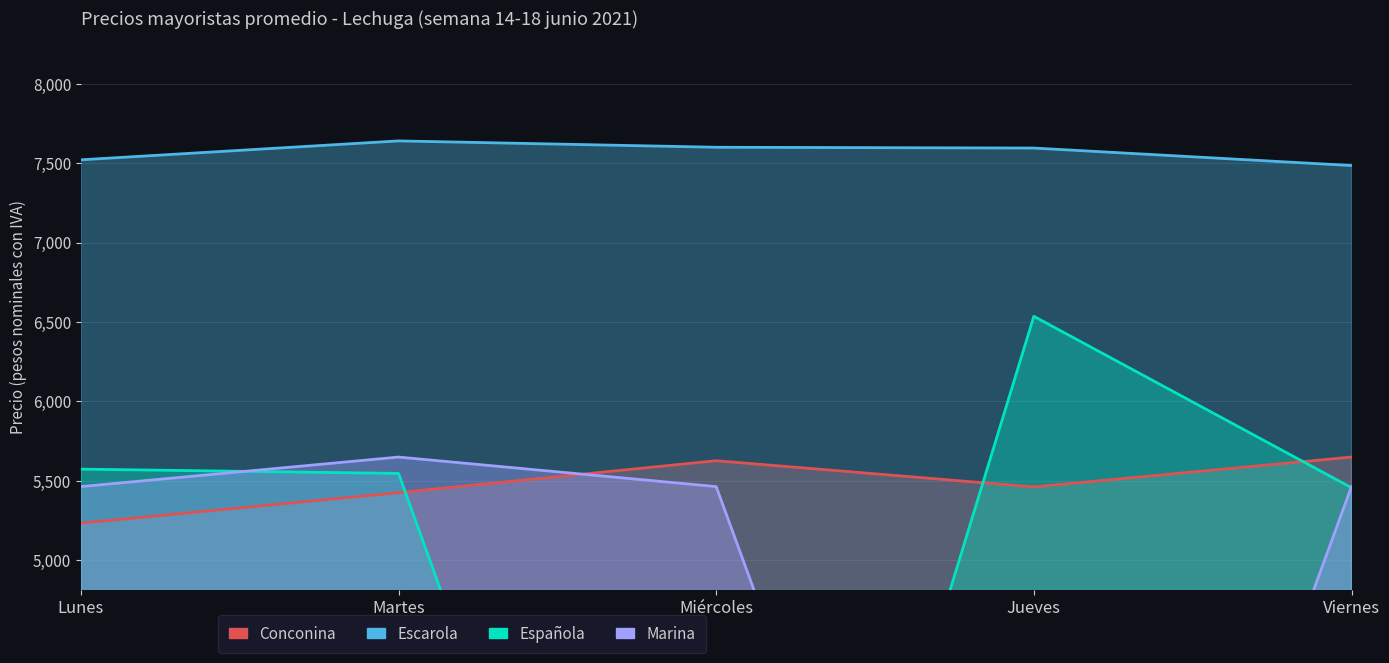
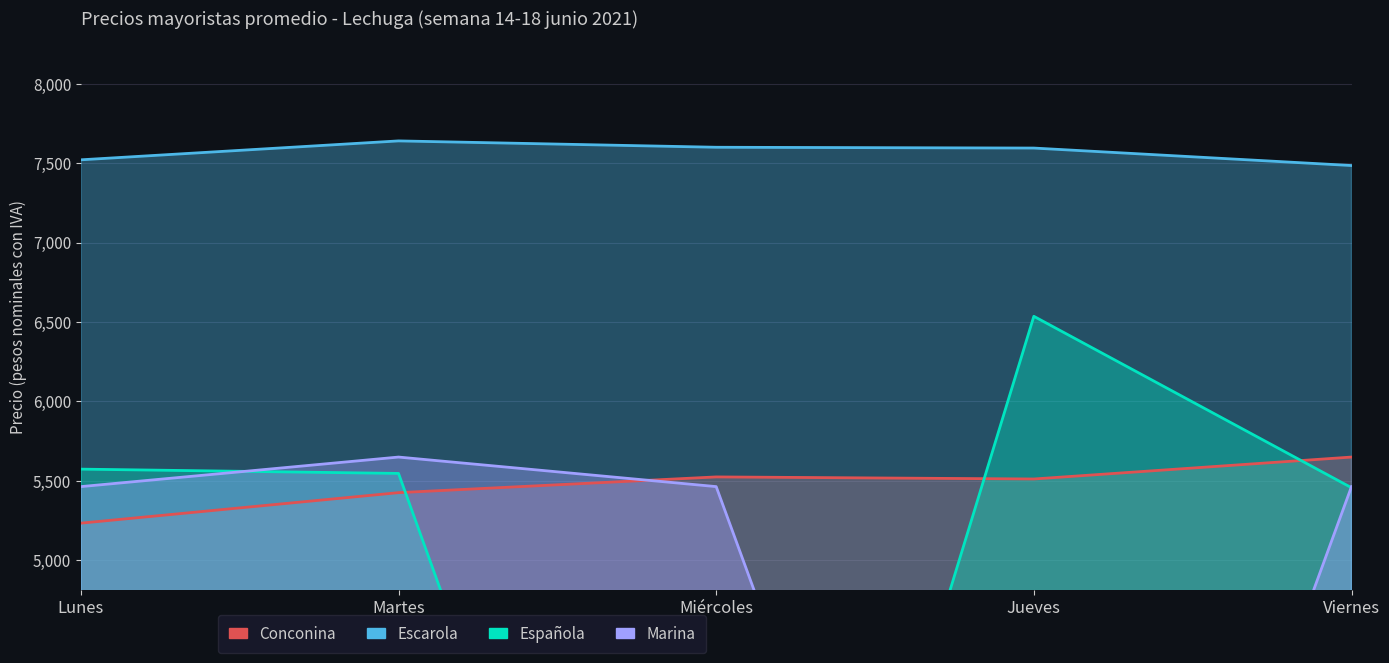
Conconina, Miércoles: 5,630 -> 5,530
Conconina, Jueves: 5,460 -> 5,510
